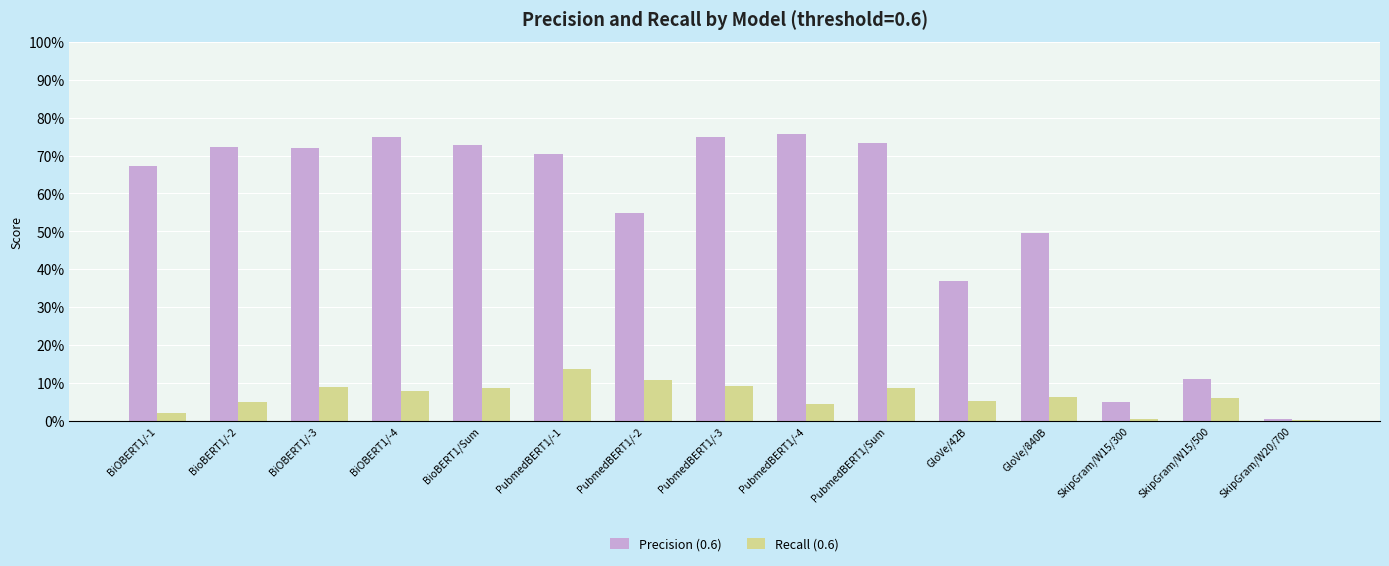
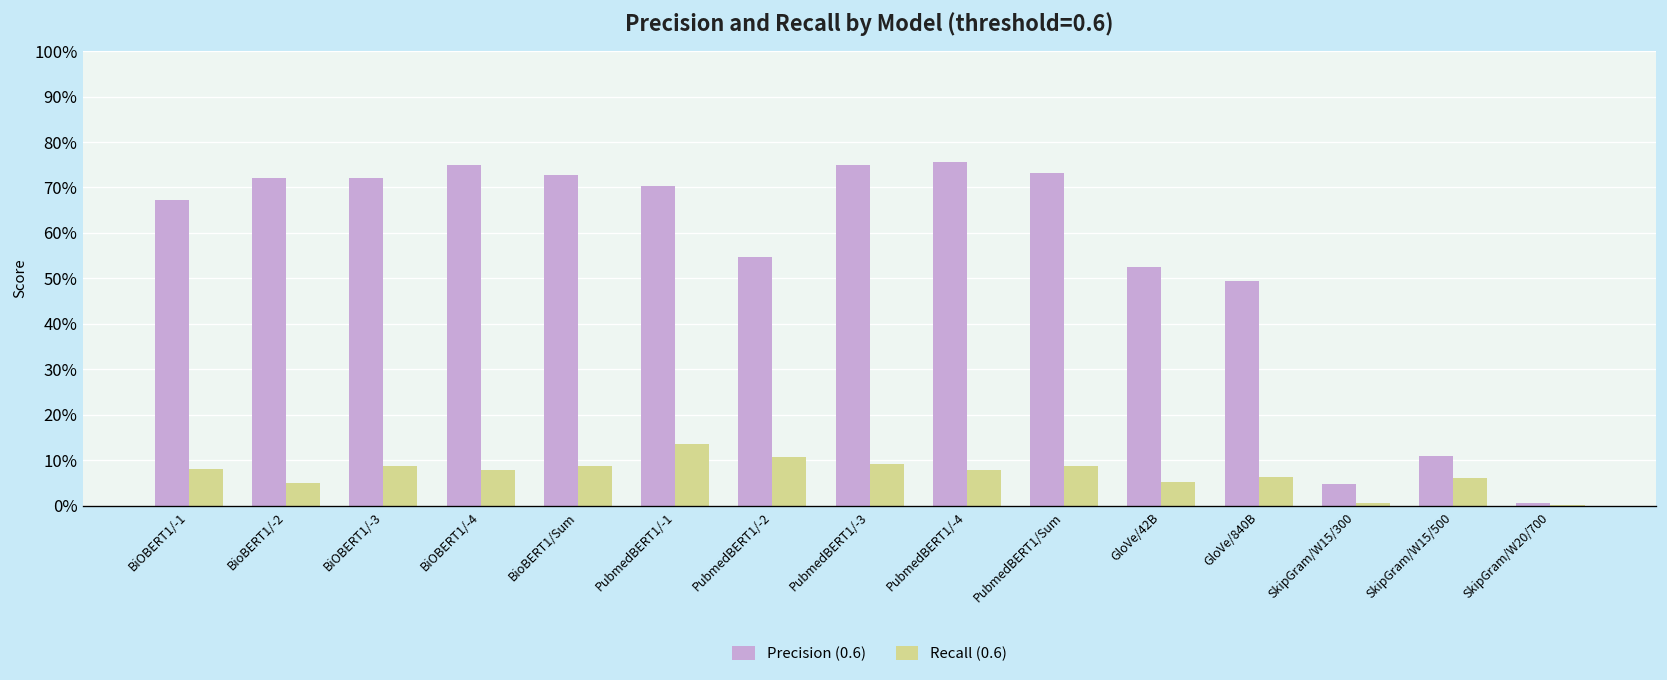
Recall (0.6), BiOBERT1/-1: 2% -> 8%
Recall (0.6), PubmedBERT1/-4: 5% -> 8%
Precision (0.6), GloVe/42B: 37% -> 52%
